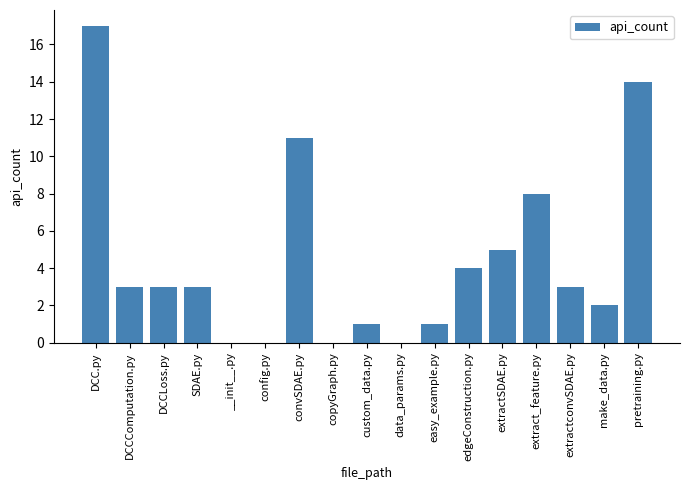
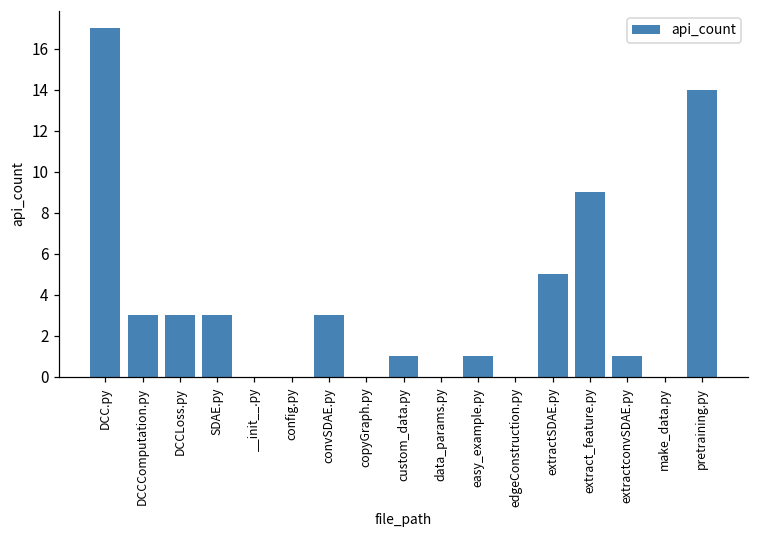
convSDAE.py: 11 -> 3
edgeConstruction.py: 4 -> 0
extract_feature.py: 8 -> 9
extractconvSDAE.py: 3 -> 1
make_data.py: 2 -> 0
